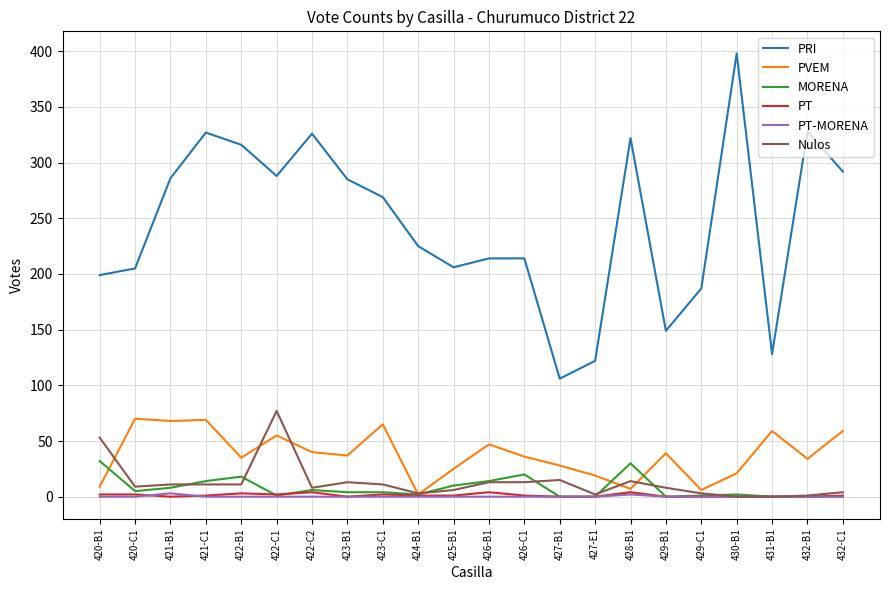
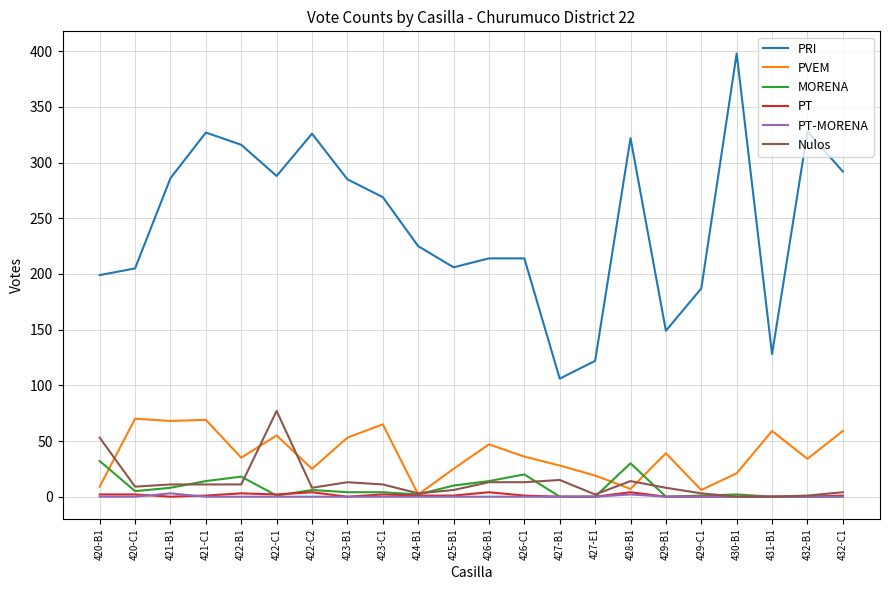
PVEM, 422-C2: 40 -> 25
PVEM, 423-B1: 37 -> 53
